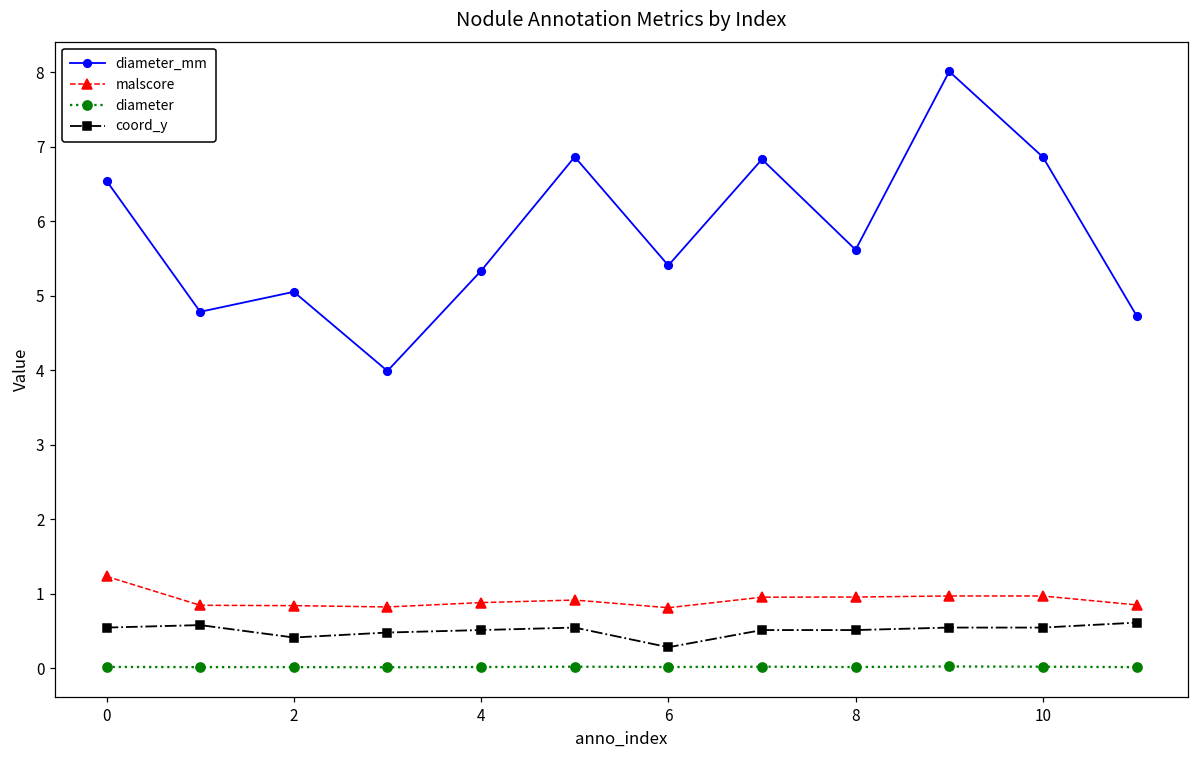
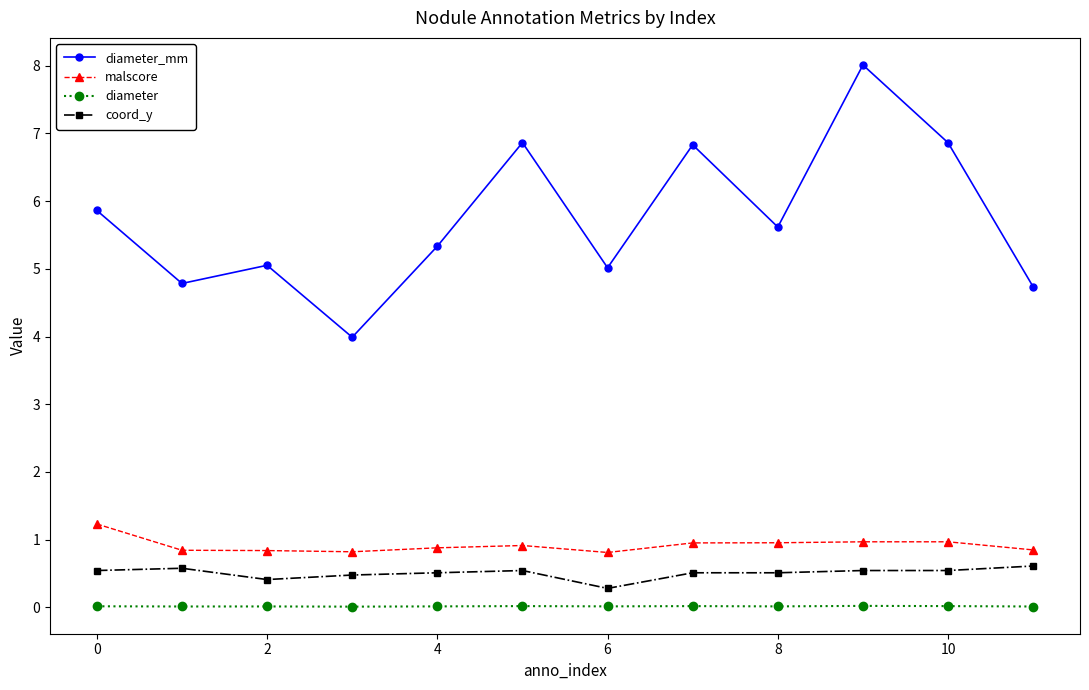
diameter_mm, 0: 6.5 -> 5.9
diameter_mm, 6: 5.4 -> 5.0
